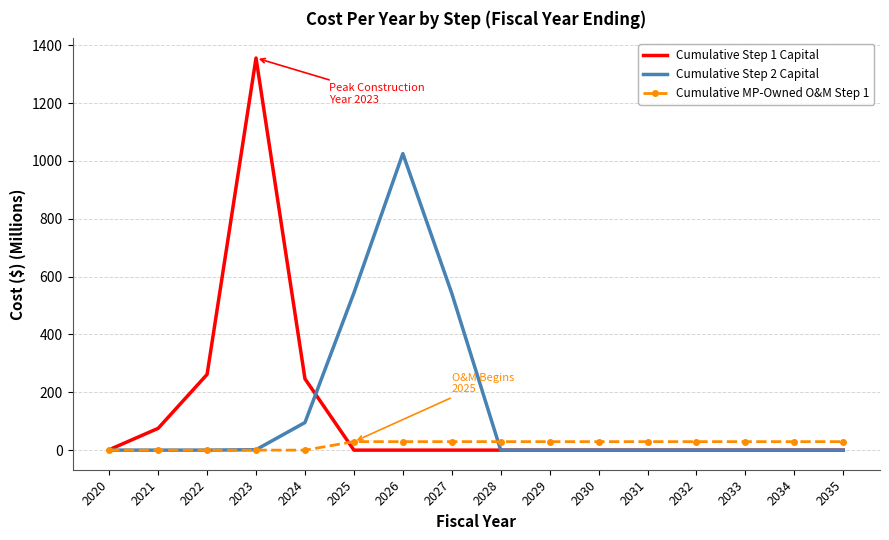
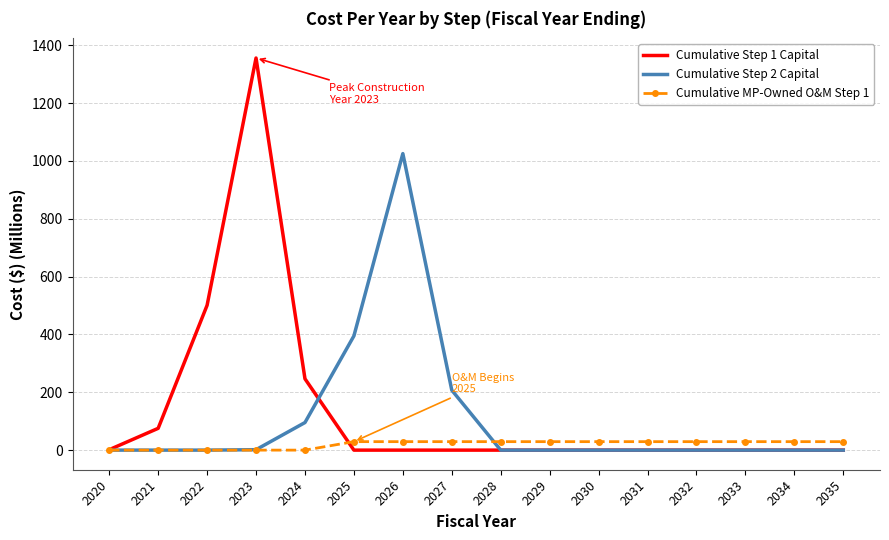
Cumulative Step 1 Capital, 2022: 260 -> 500
Cumulative Step 2 Capital, 2025: 540 -> 390
Cumulative Step 2 Capital, 2027: 540 -> 210
